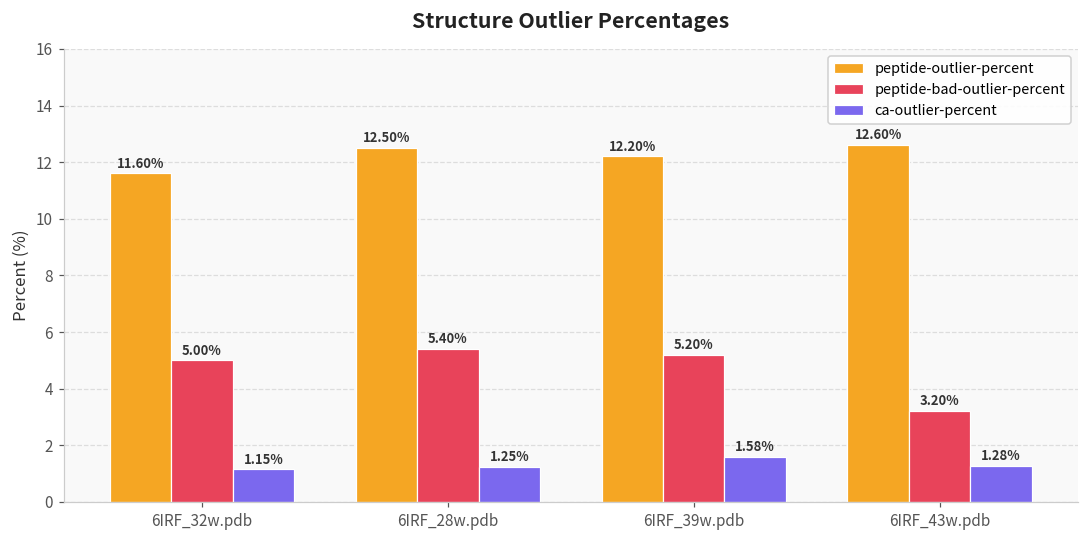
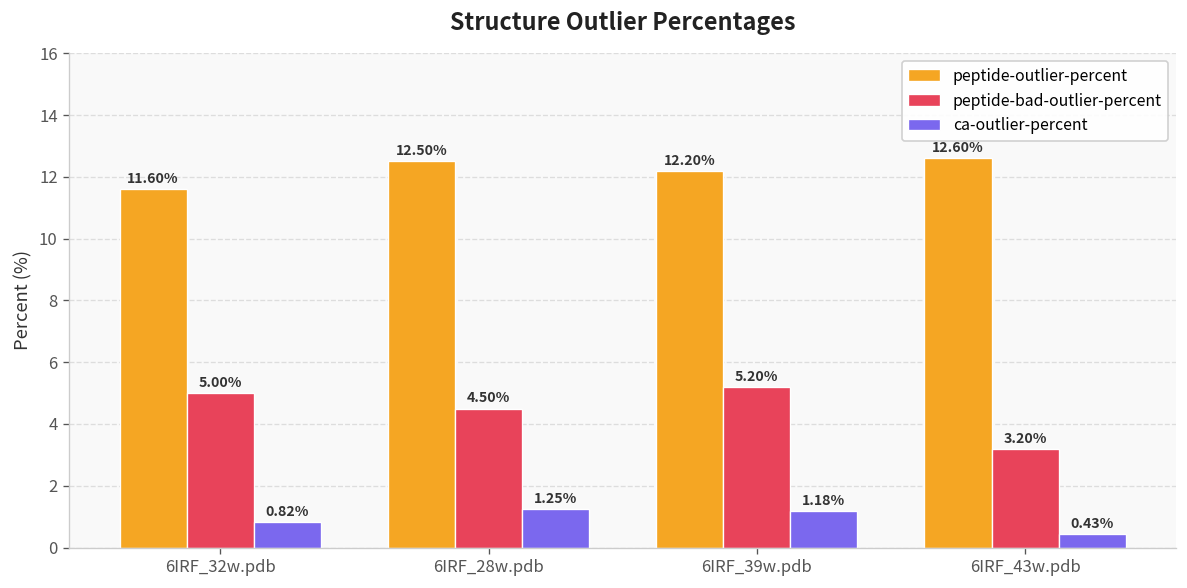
ca-outlier-percent, 6IRF_32w.pdb: 1.15% -> 0.82%
peptide-bad-outlier-percent, 6IRF_28w.pdb: 5.40% -> 4.50%
ca-outlier-percent, 6IRF_39w.pdb: 1.58% -> 1.18%
ca-outlier-percent, 6IRF_43w.pdb: 1.28% -> 0.43%
